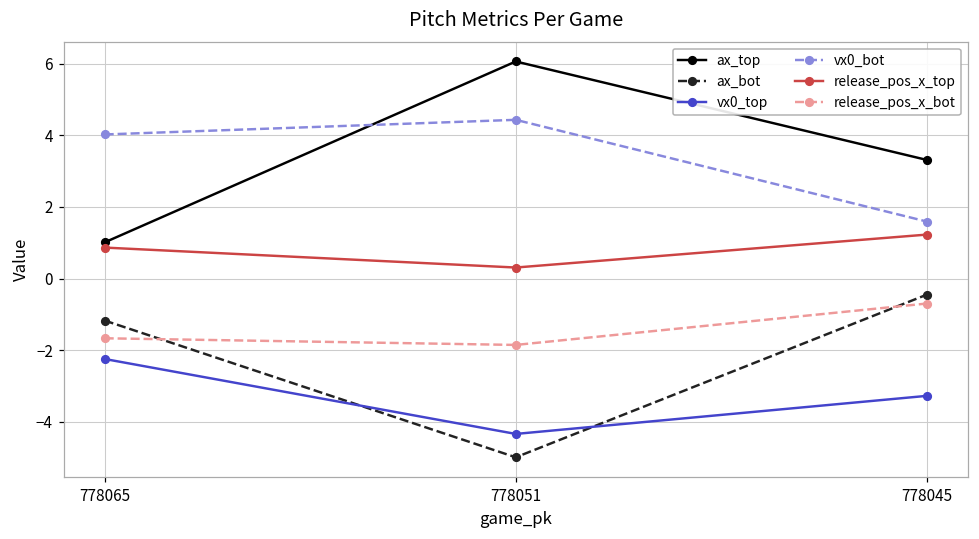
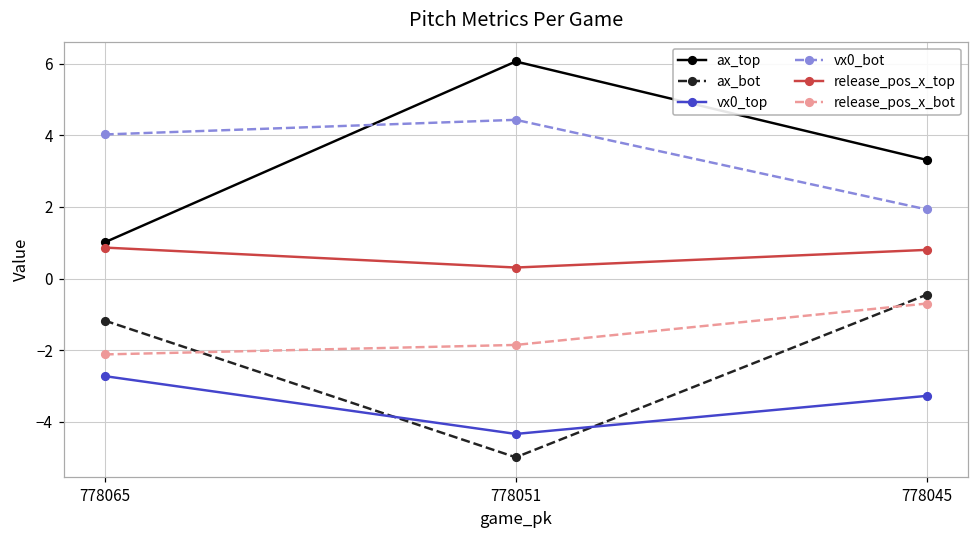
vx0_top, 778065: -2.2 -> -2.7
release_pos_x_bot, 778065: -1.7 -> -2.1
vx0_bot, 778045: 1.6 -> 1.9
release_pos_x_top, 778045: 1.2 -> 0.8
